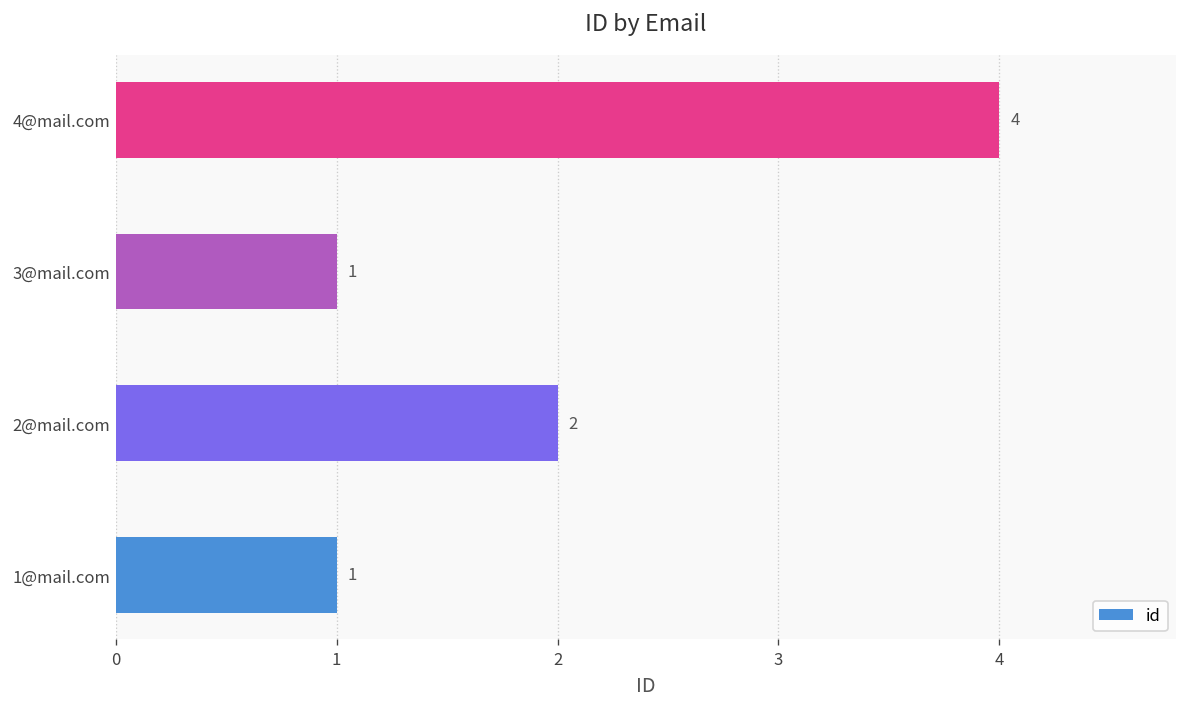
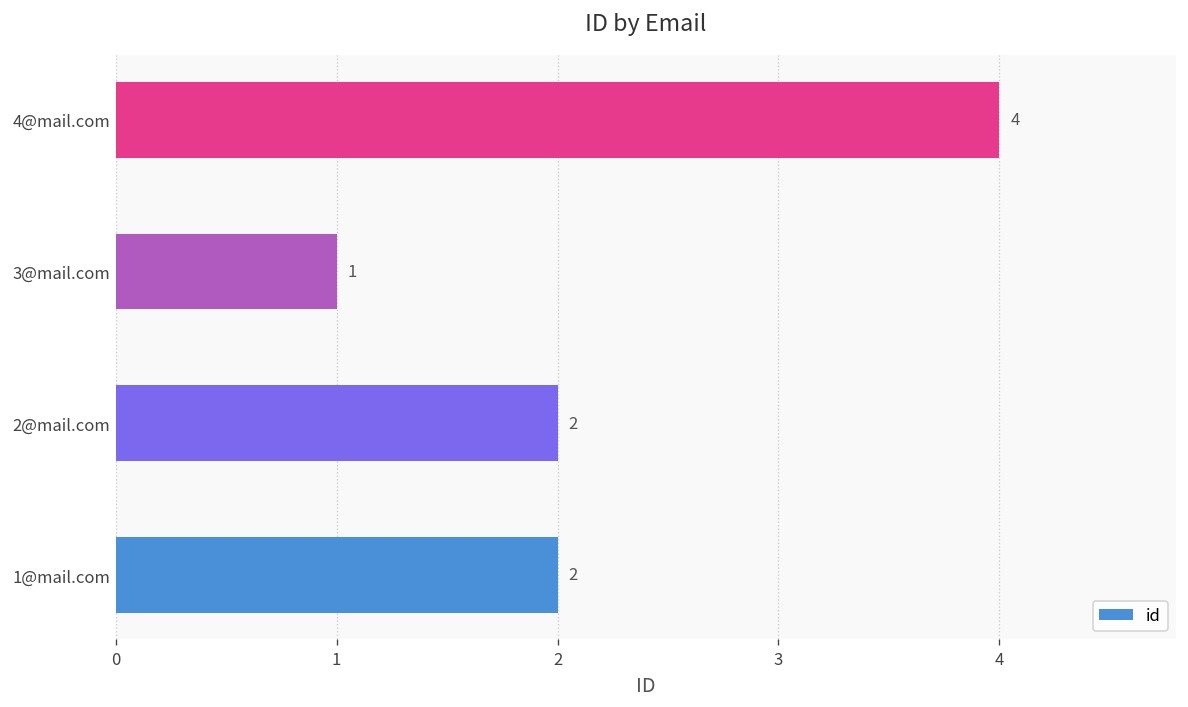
1@mail.com: 1 -> 2
